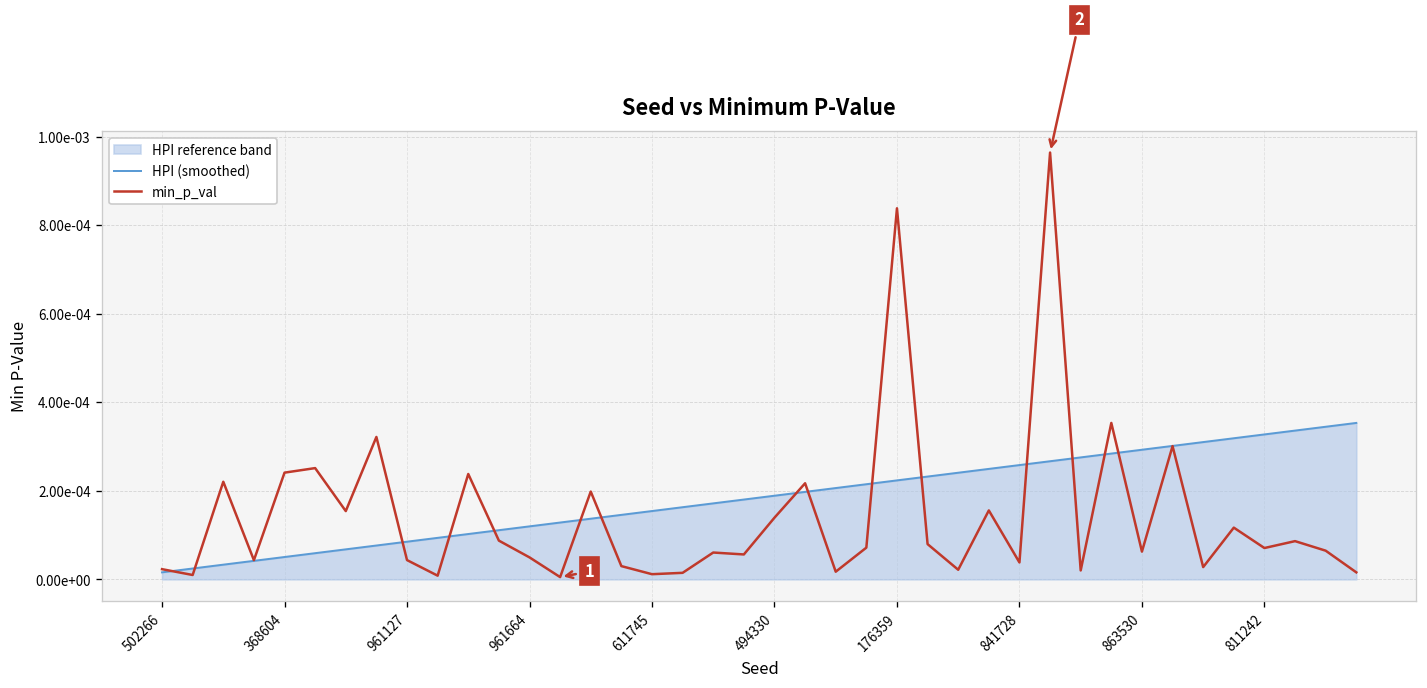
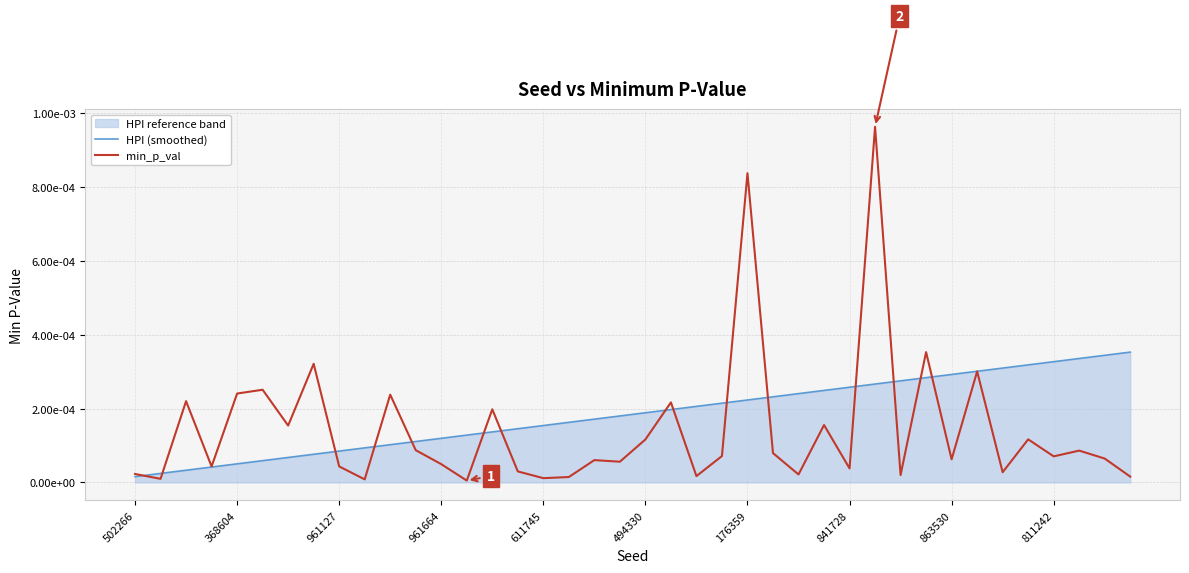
min_p_val, 494330: 0.00014 -> 0.00012
